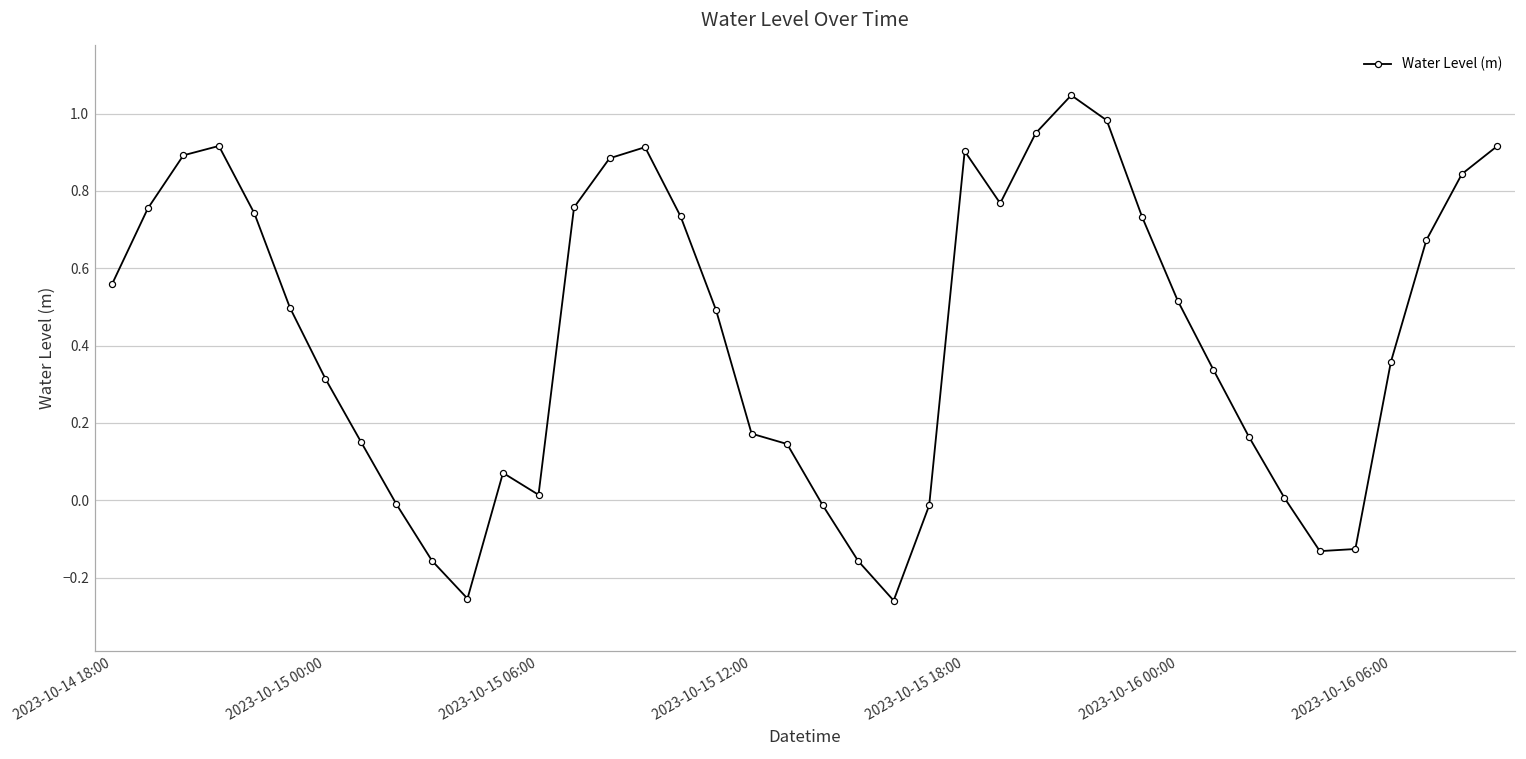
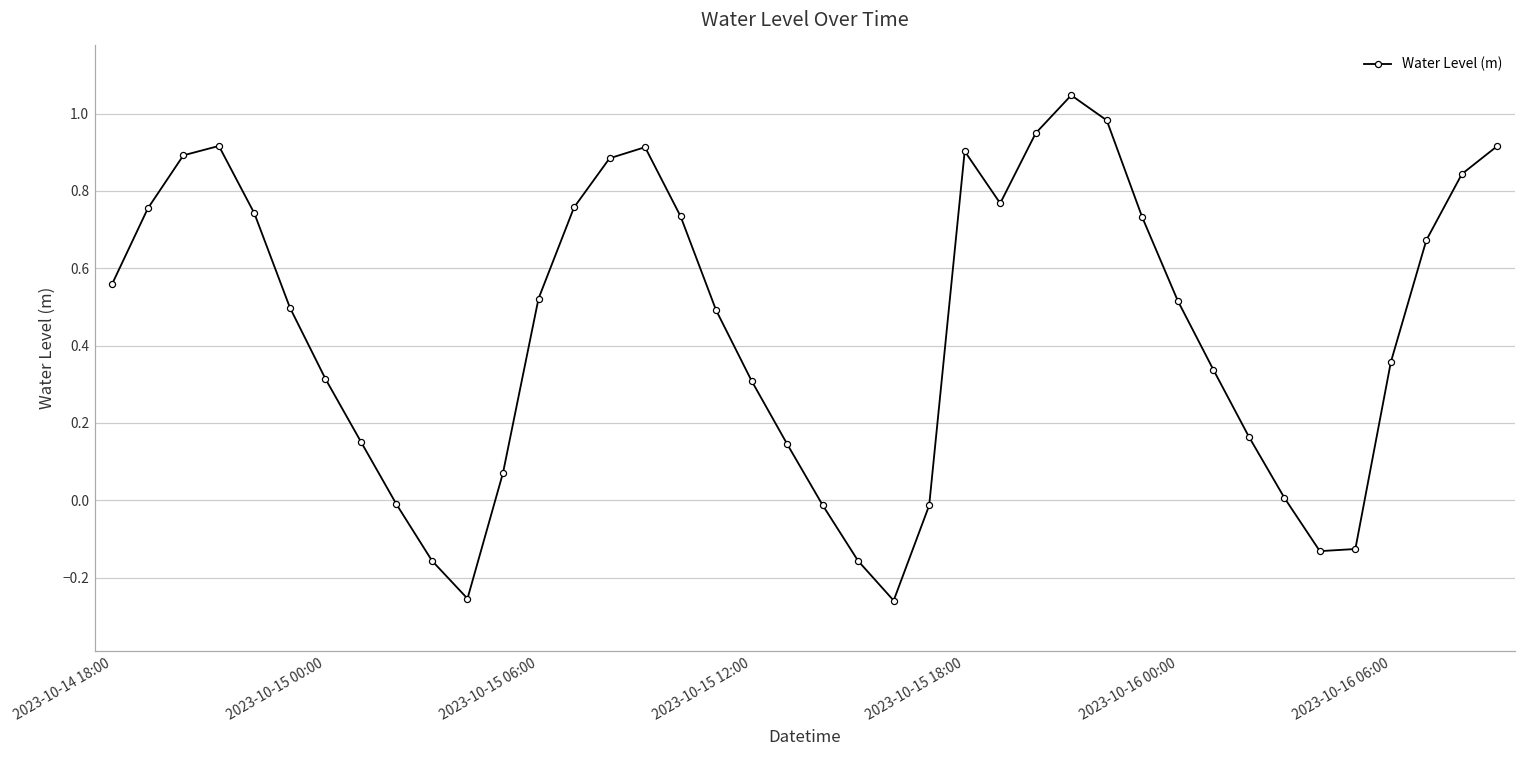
2023-10-15 06:00: 0.01 -> 0.52
2023-10-15 12:00: 0.17 -> 0.31
